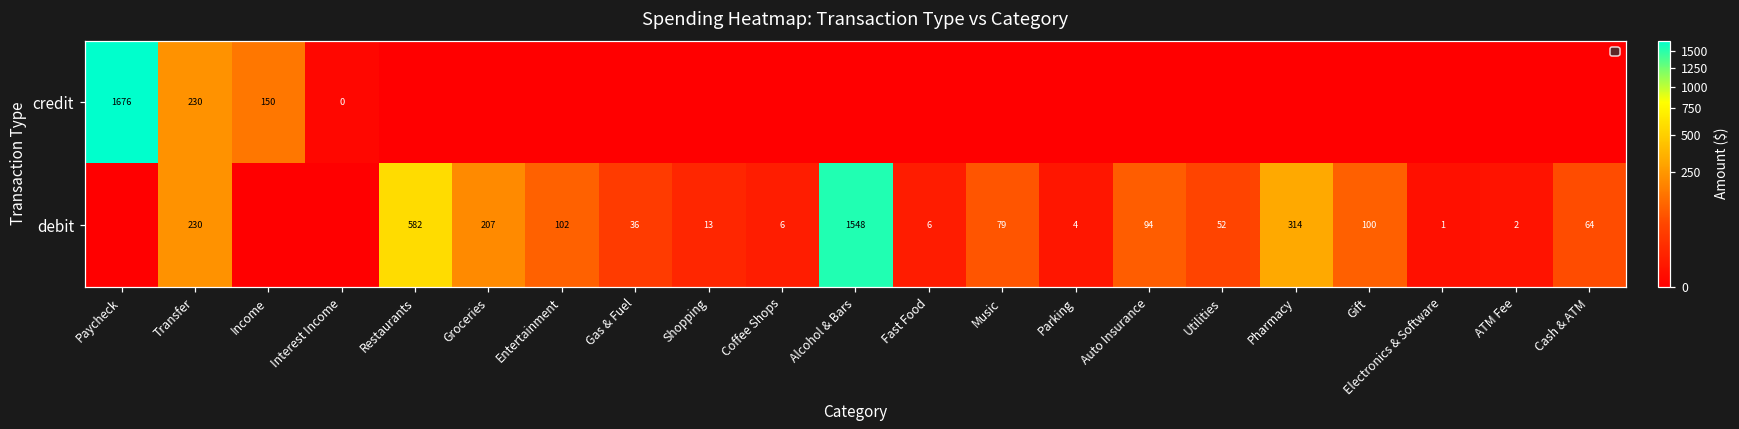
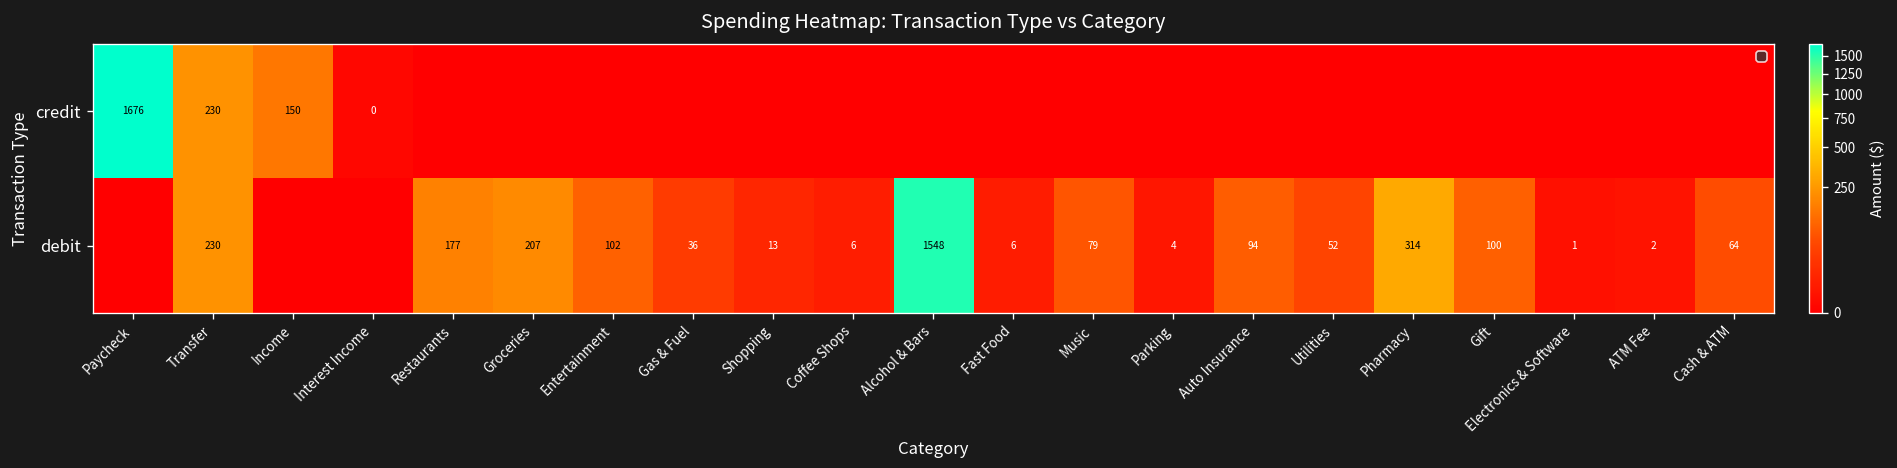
debit, Restaurants: 582 -> 177
